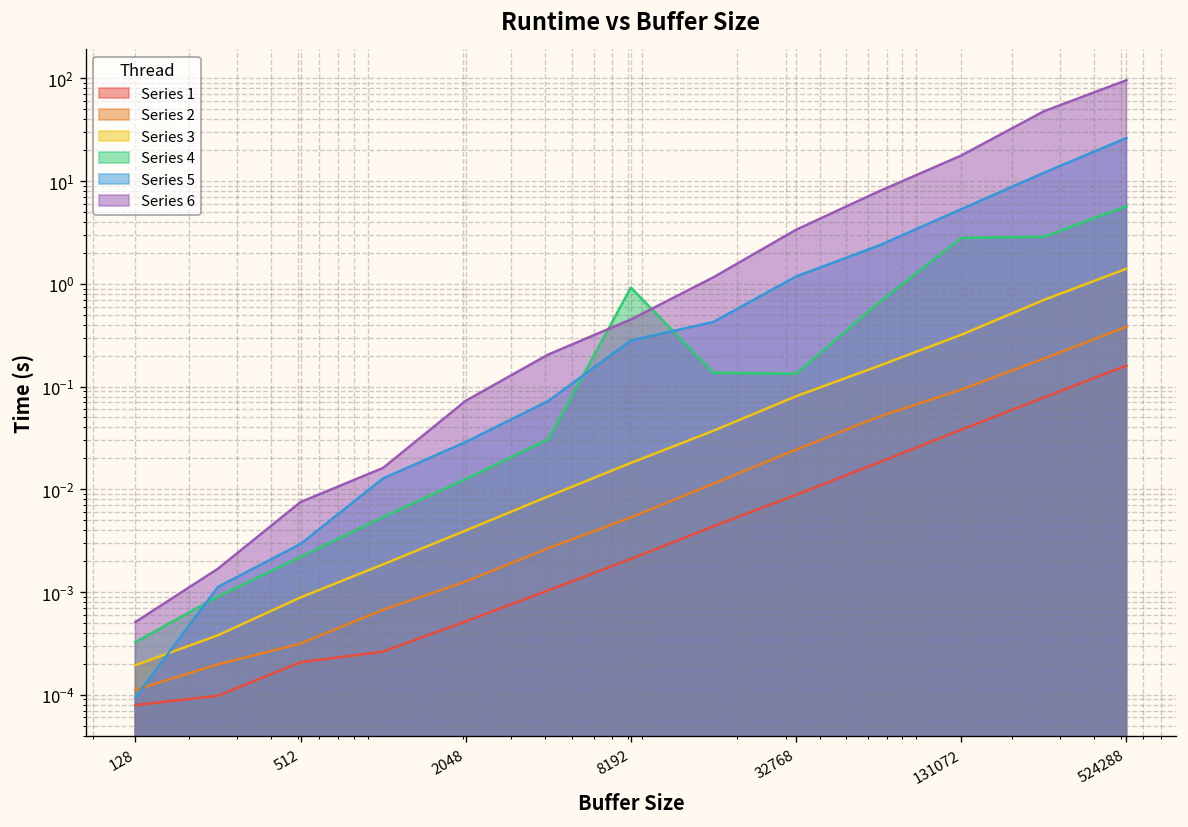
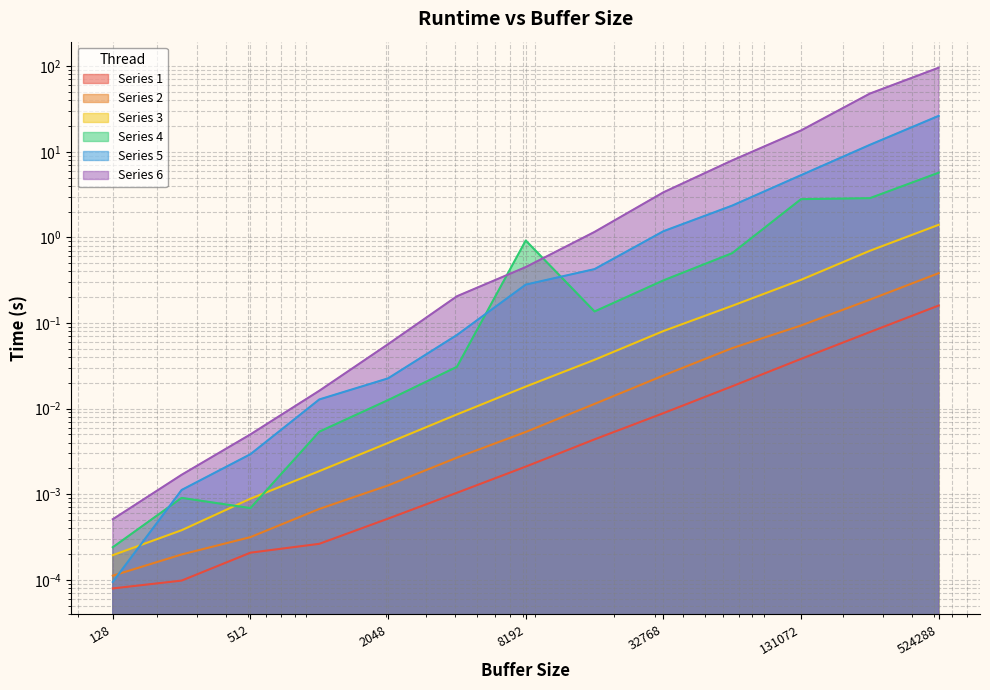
Series 4, 128: 0.00032 -> 0.00024
Series 4, 512: 0.0022 -> 0.0007
Series 6, 512: 0.008 -> 0.005
Series 5, 2048: 0.029 -> 0.023
Series 6, 2048: 0.07 -> 0.06
Series 4, 32768: 0.13 -> 0.31
